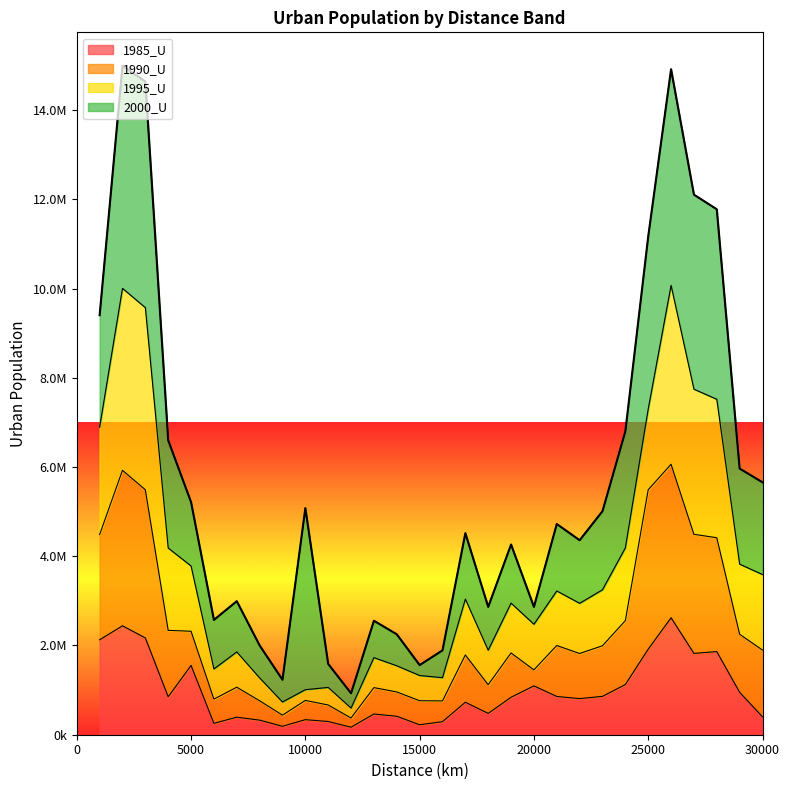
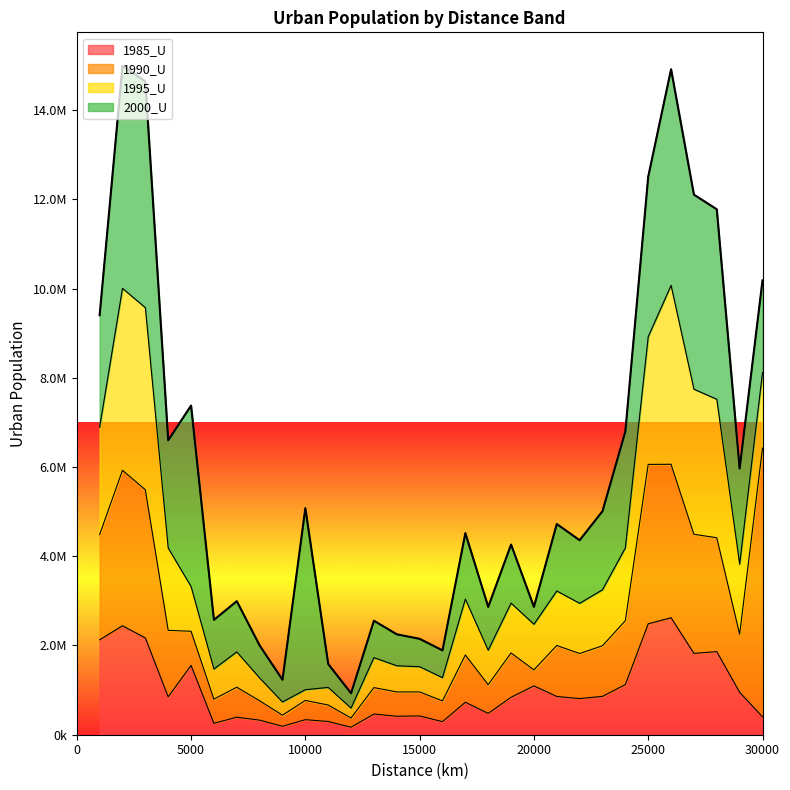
1995_U, 5000: 1500000 -> 1000000
2000_U, 5000: 1400000 -> 4100000
1985_U, 15000: 200000 -> 400000
2000_U, 15000: 200000 -> 600000
1985_U, 25000: 1900000 -> 2500000
1995_U, 25000: 1800000 -> 2900000
2000_U, 25000: 3900000 -> 3600000
1990_U, 30000: 1500000 -> 6000000
